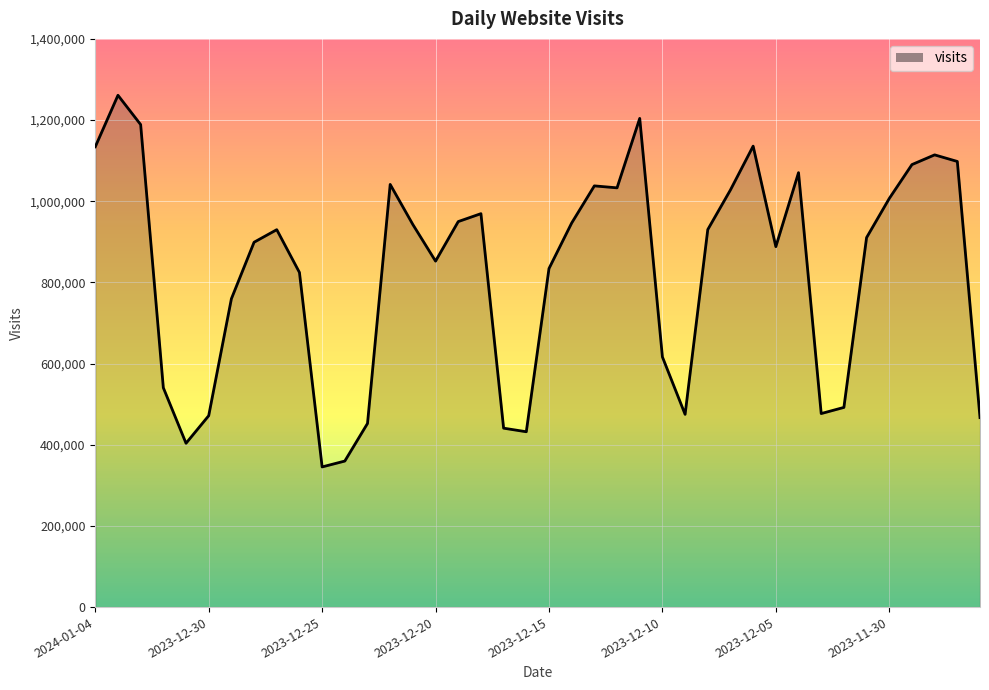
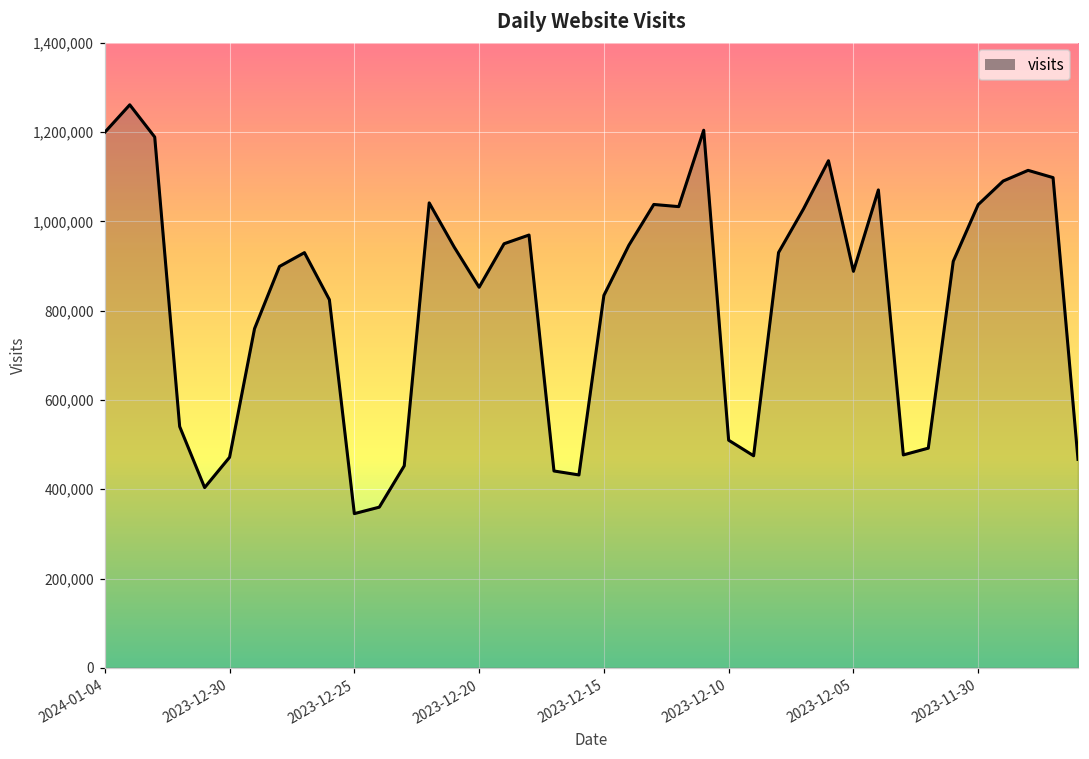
2024-01-04: 1,130,000 -> 1,200,000
2023-12-10: 620,000 -> 510,000
2023-11-30: 1,010,000 -> 1,040,000
